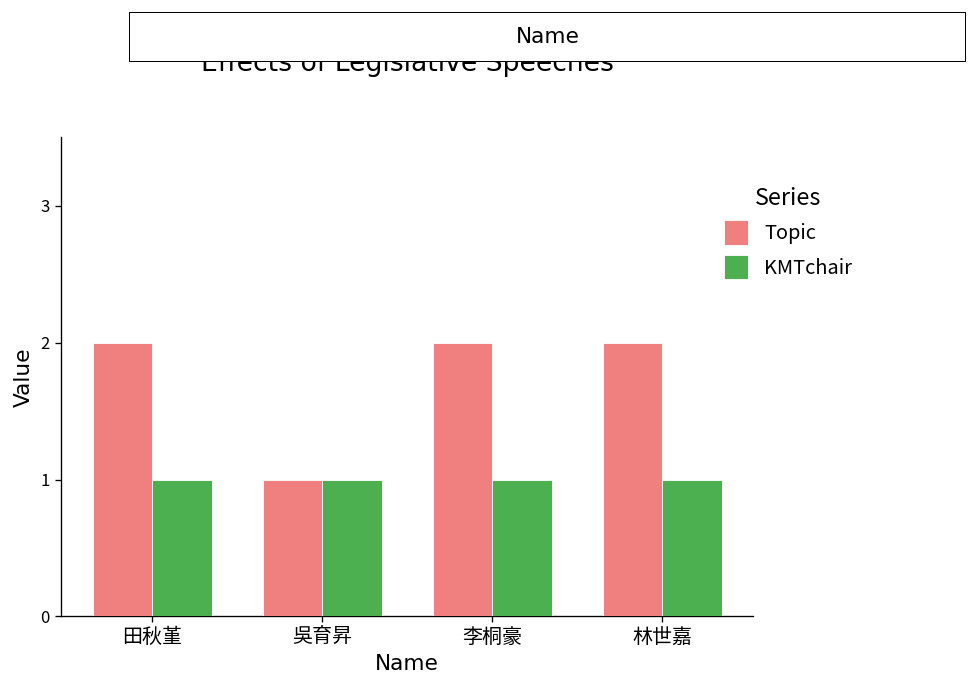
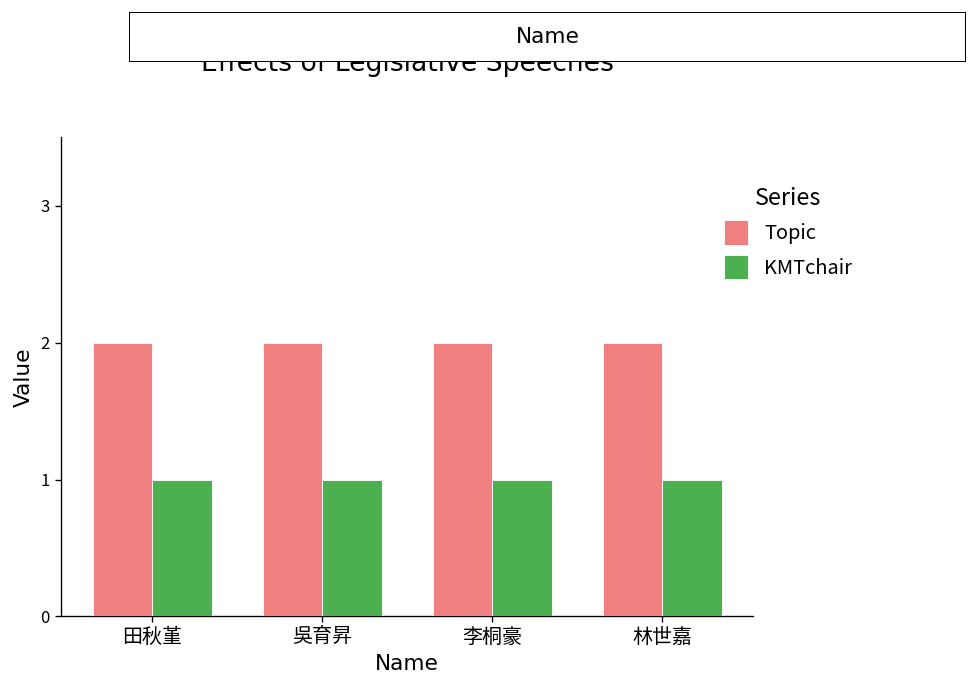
Topic, 吳育昇: 1 -> 2
